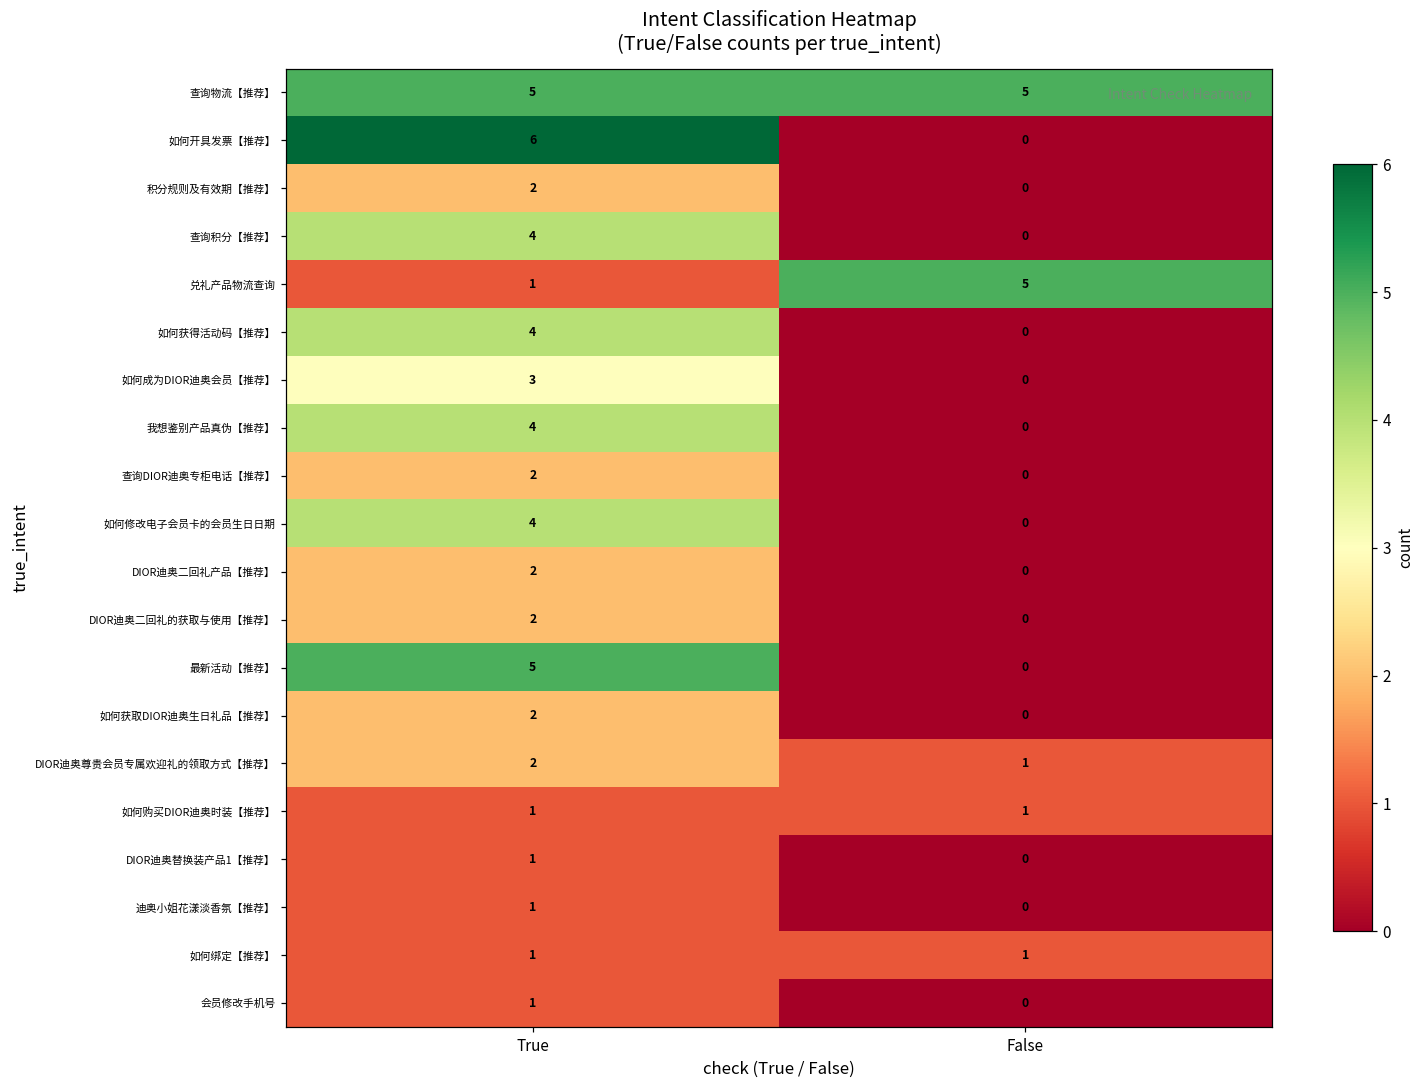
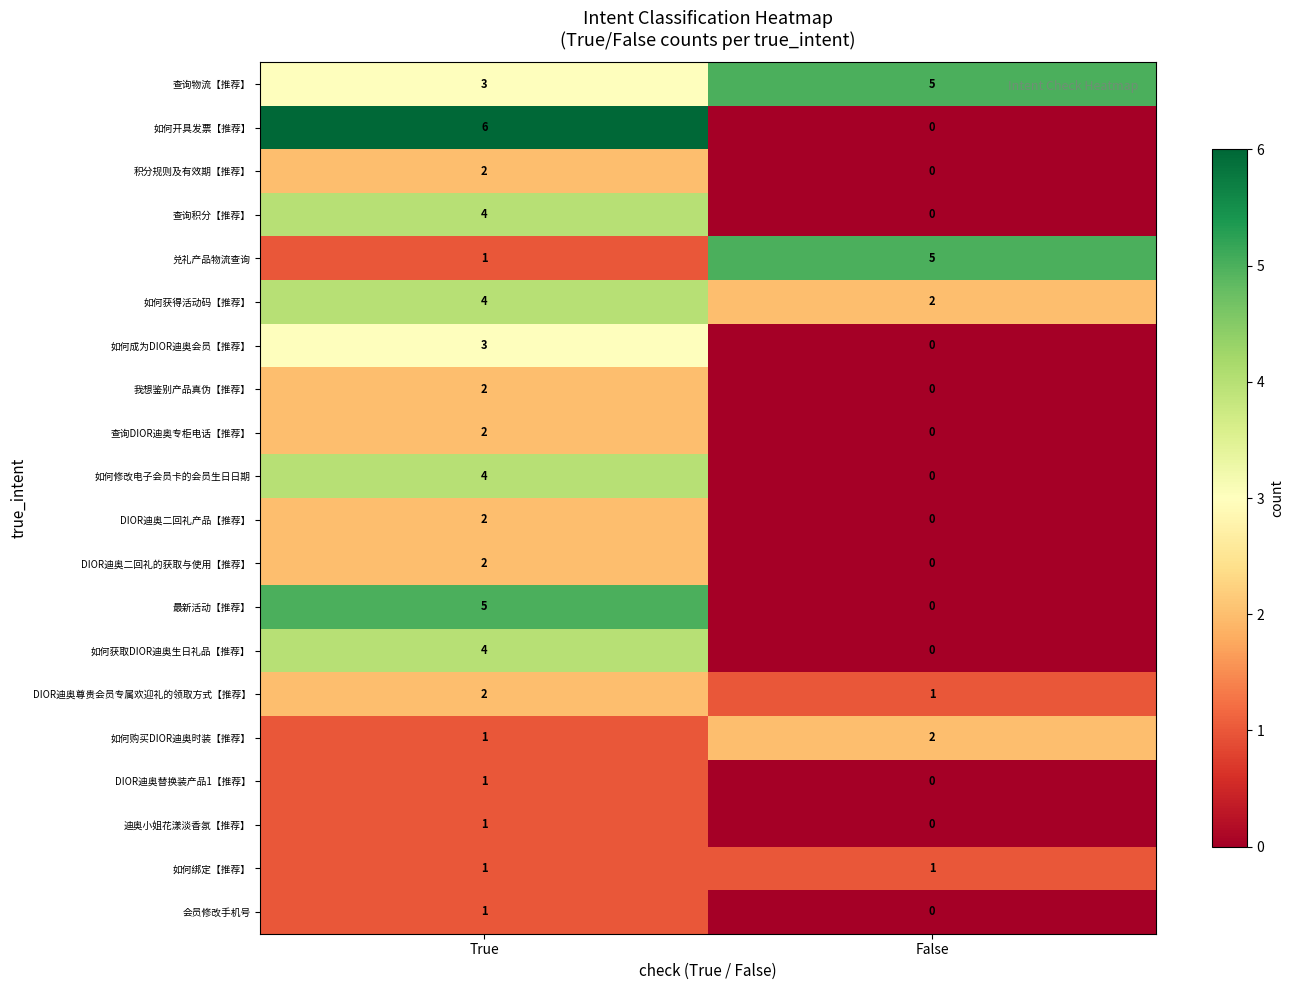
查询物流【推荐】, True: 5 -> 3
如何获得活动码【推荐】, False: 0 -> 2
我想鉴别产品真伪【推荐】, True: 4 -> 2
如何获取DIOR迪奥生日礼品【推荐】, True: 2 -> 4
如何购买DIOR迪奥时装【推荐】, False: 1 -> 2
